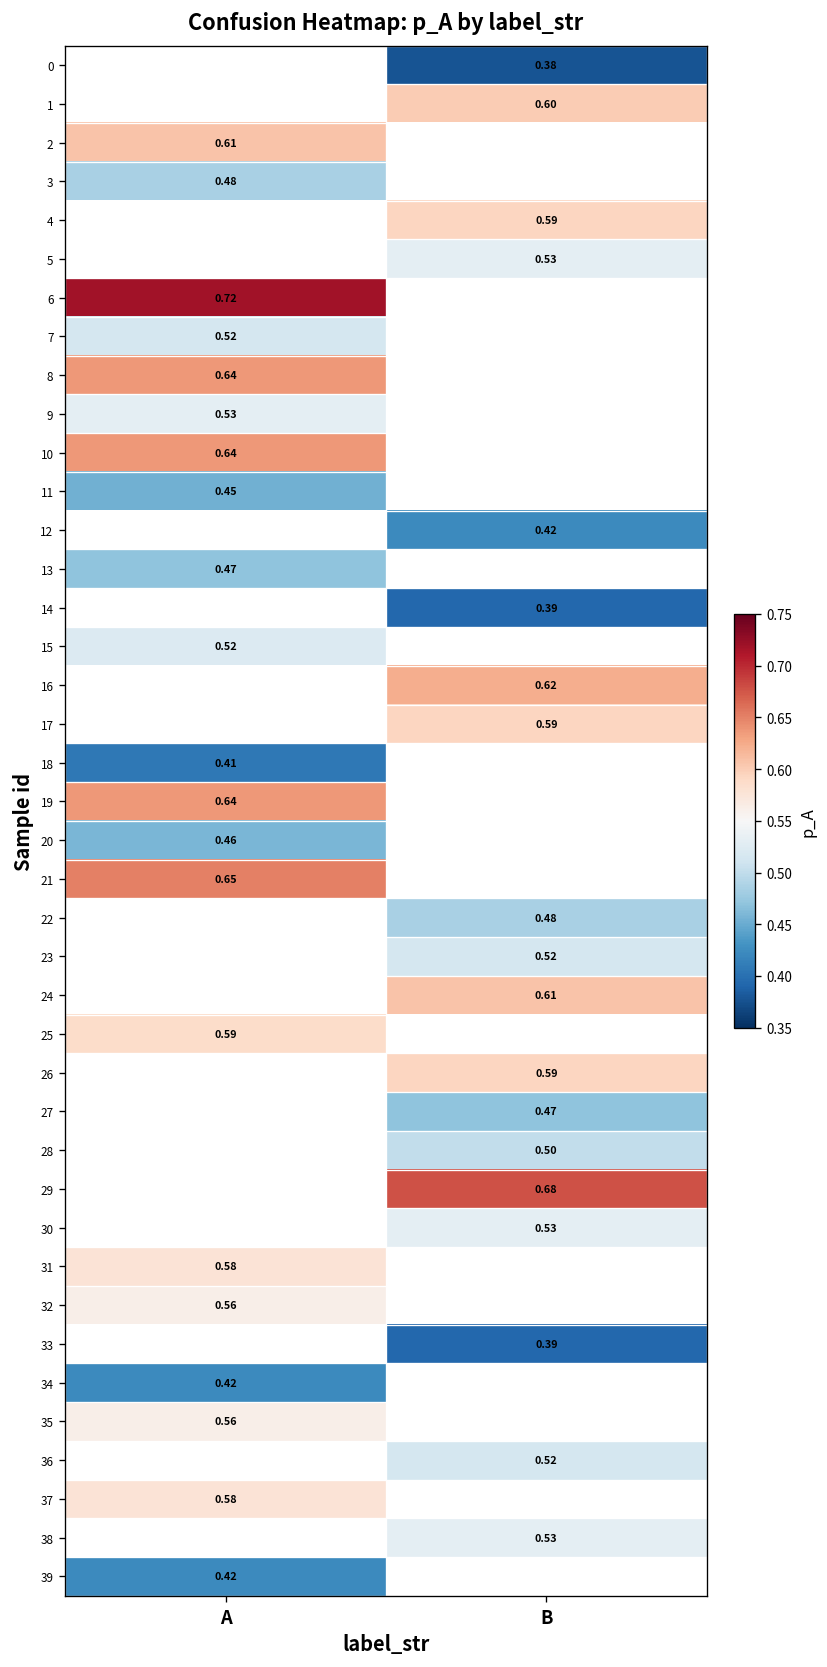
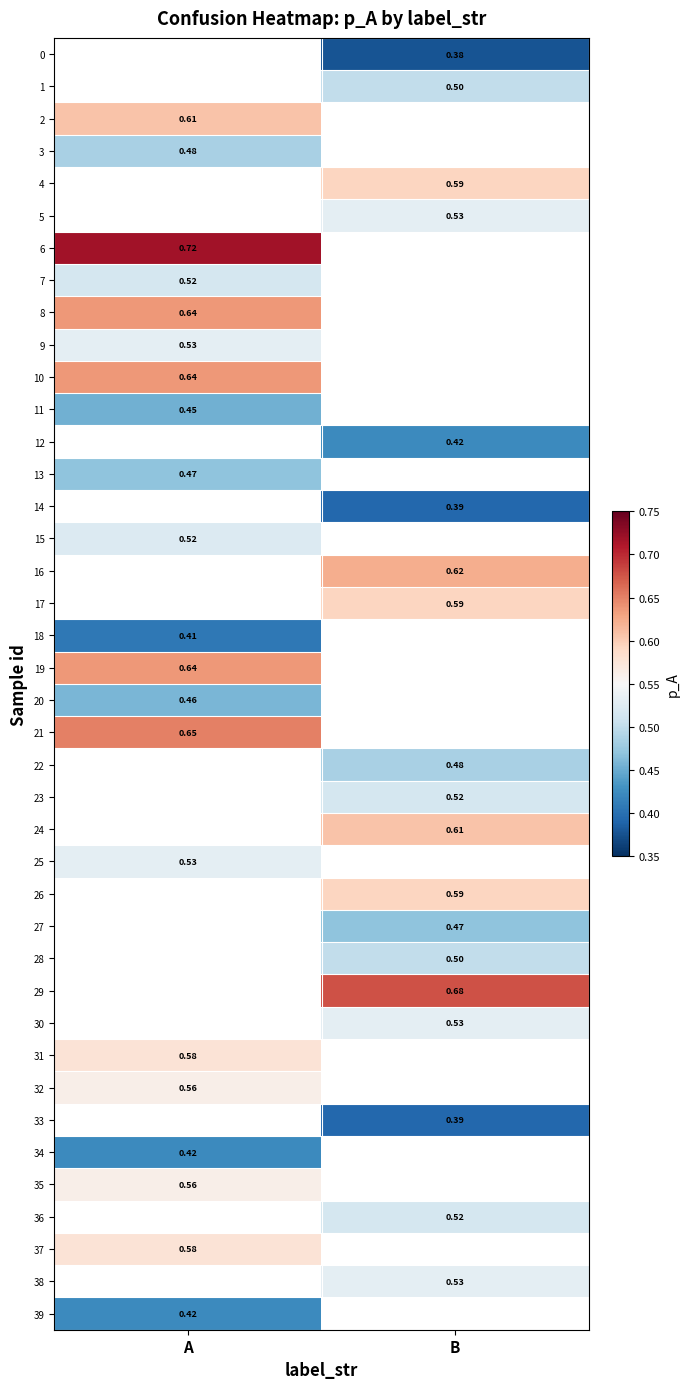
1, B: 0.60 -> 0.50
25, A: 0.59 -> 0.53
